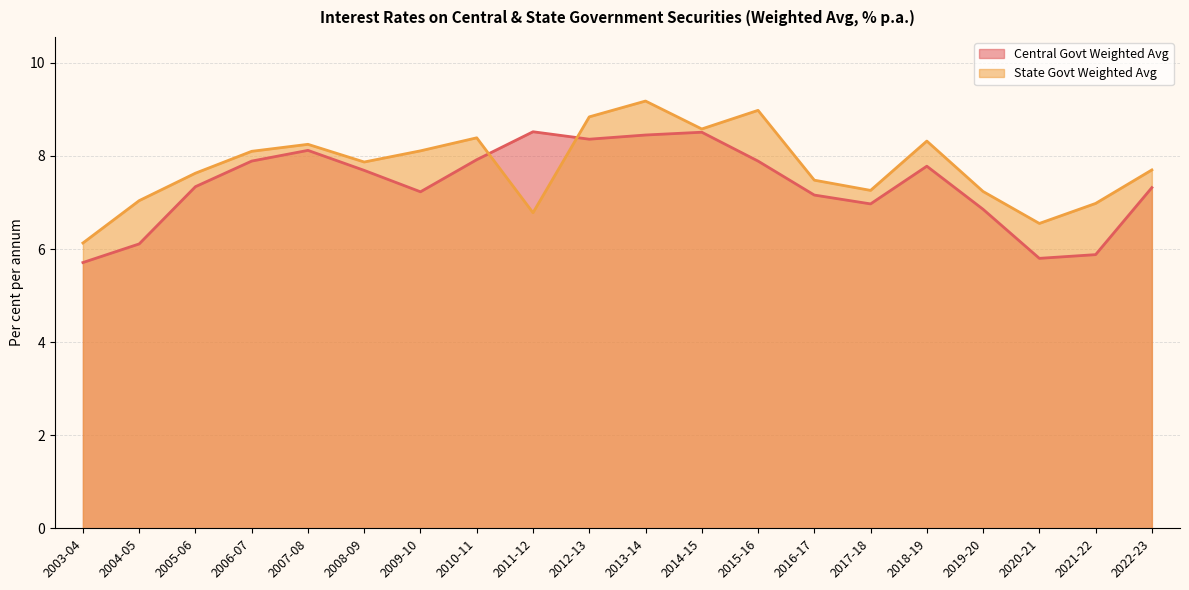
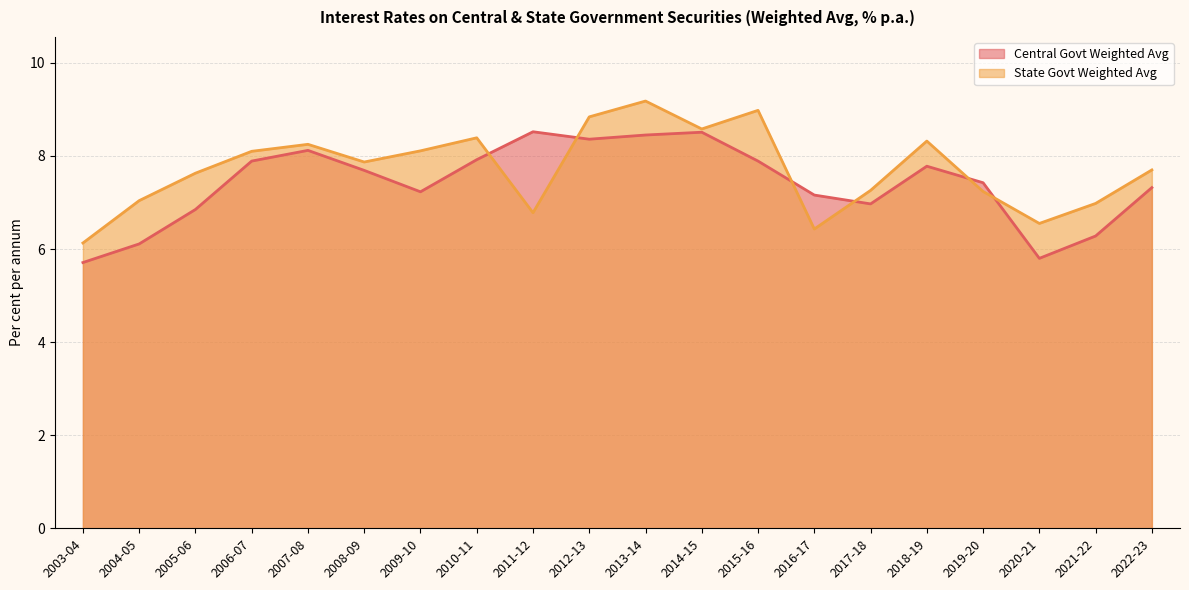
Central Govt Weighted Avg, 2005-06: 7.3 -> 6.9
State Govt Weighted Avg, 2016-17: 7.5 -> 6.4
Central Govt Weighted Avg, 2019-20: 6.9 -> 7.4
Central Govt Weighted Avg, 2021-22: 5.9 -> 6.3
